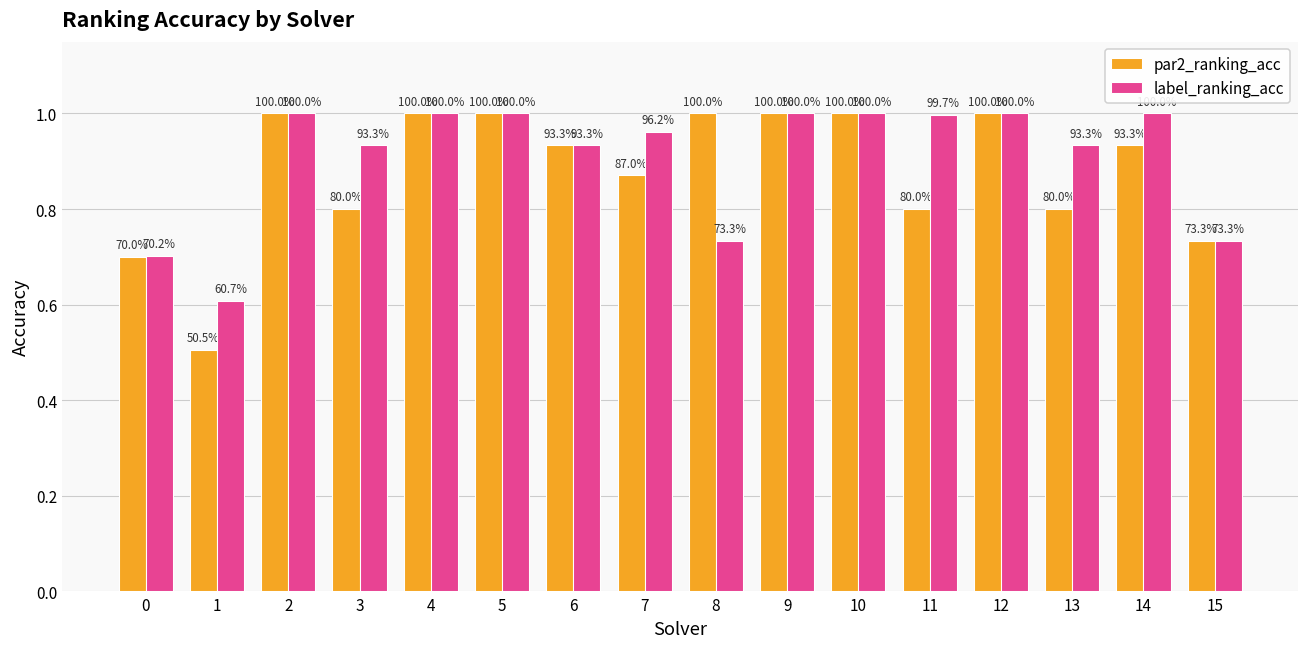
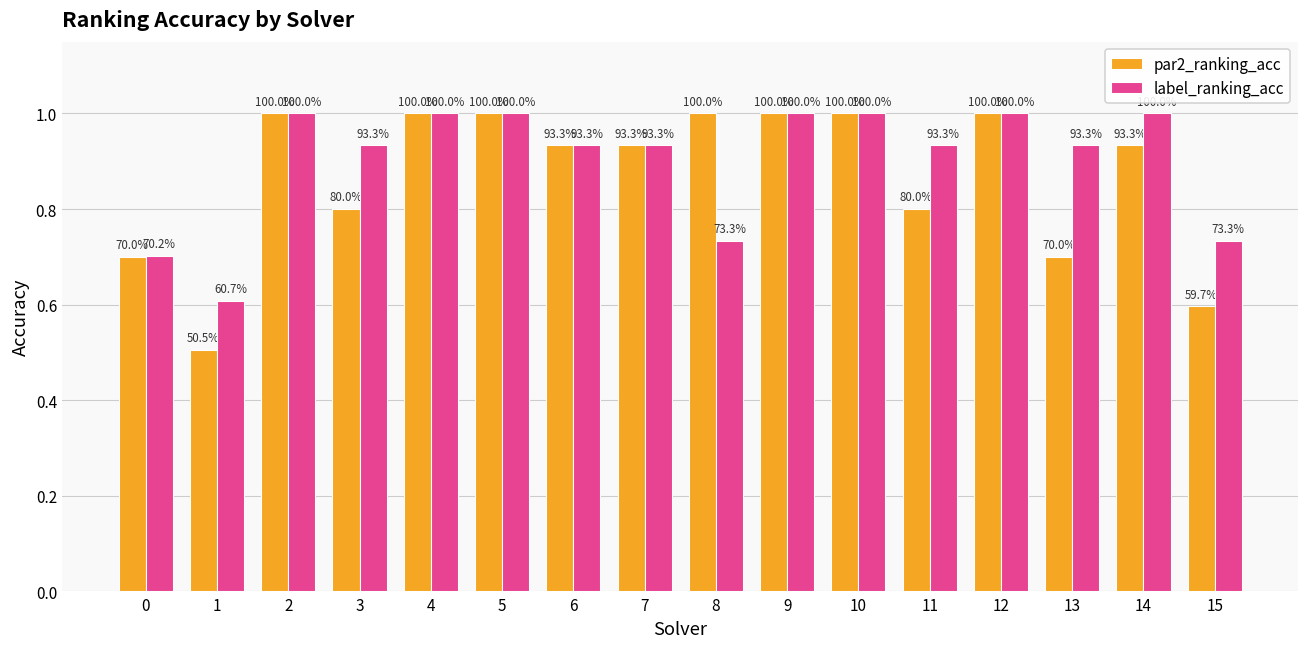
par2_ranking_acc, 7: 87.0% -> 93.3%
label_ranking_acc, 7: 96.2% -> 93.3%
label_ranking_acc, 11: 99.7% -> 93.3%
par2_ranking_acc, 13: 80.0% -> 70.0%
par2_ranking_acc, 15: 73.3% -> 59.7%
